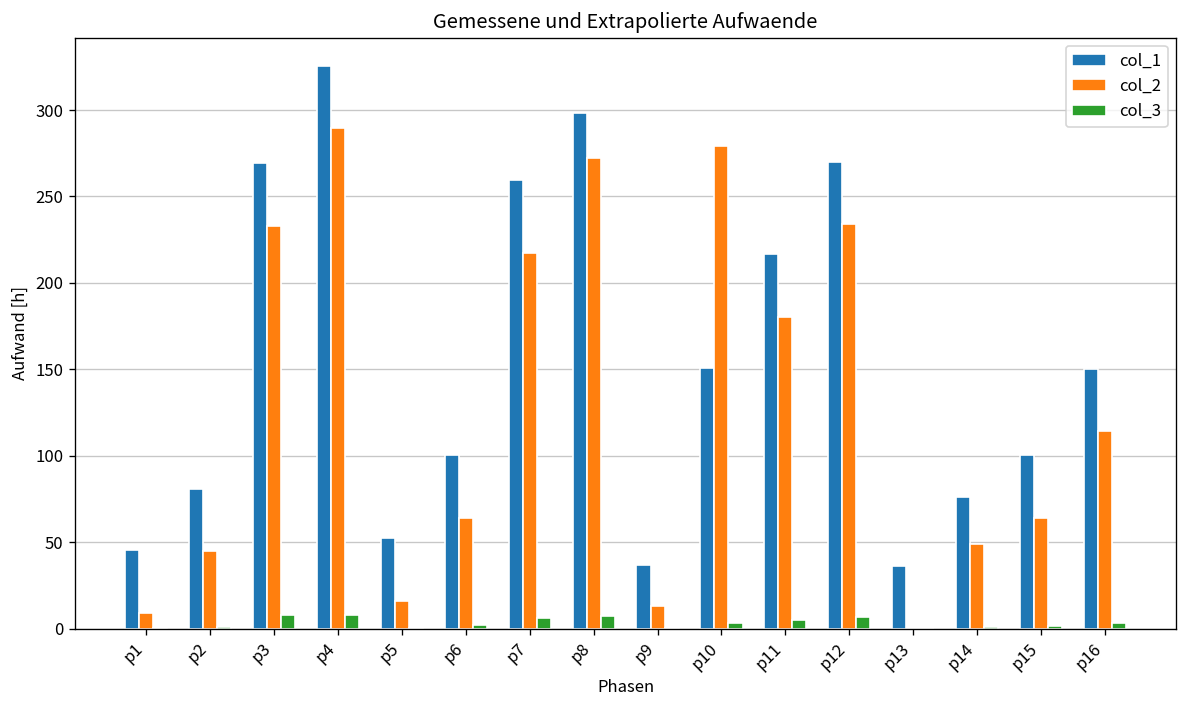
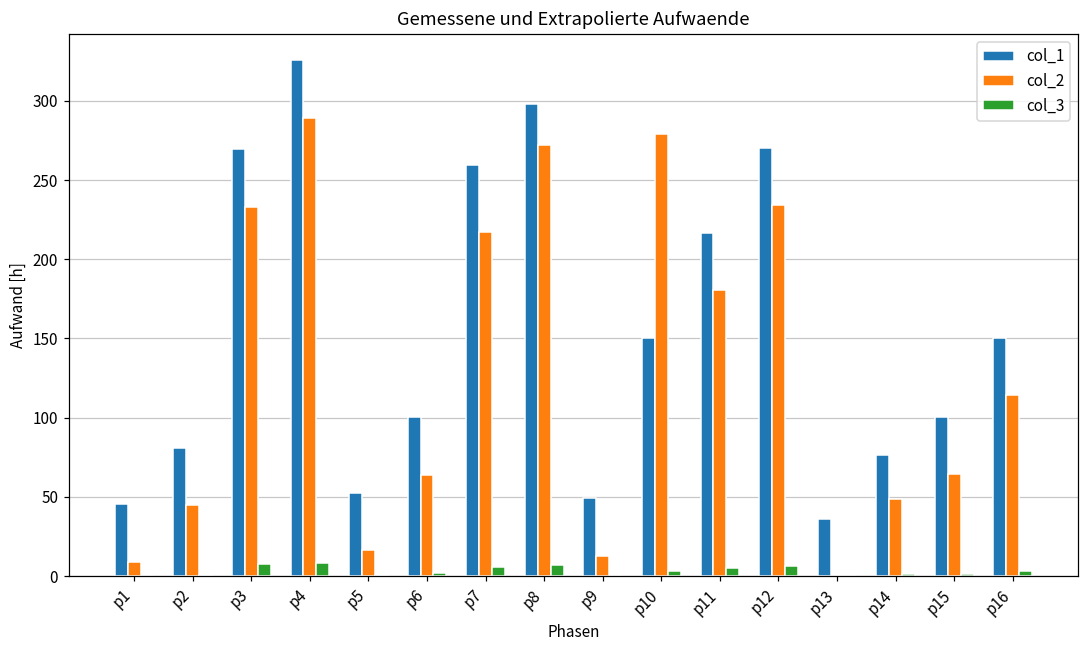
col_1, p9: 37 -> 49
